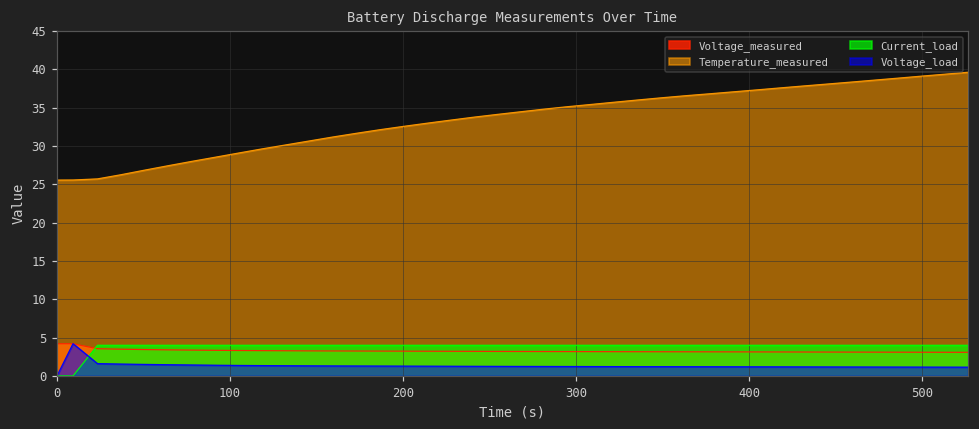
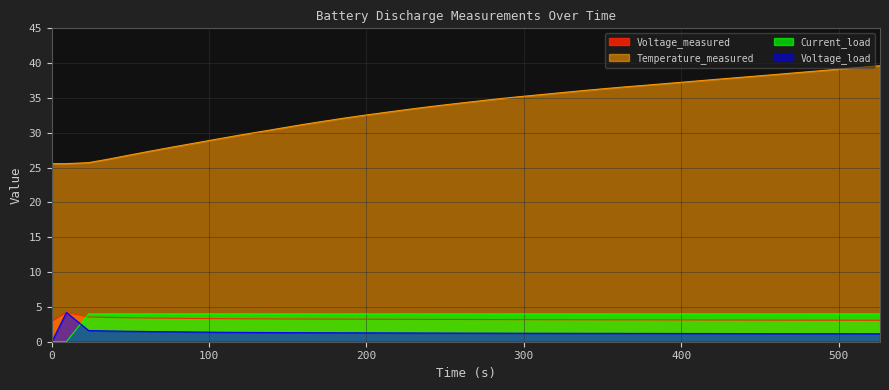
Voltage_measured, 0: 4 -> 3
